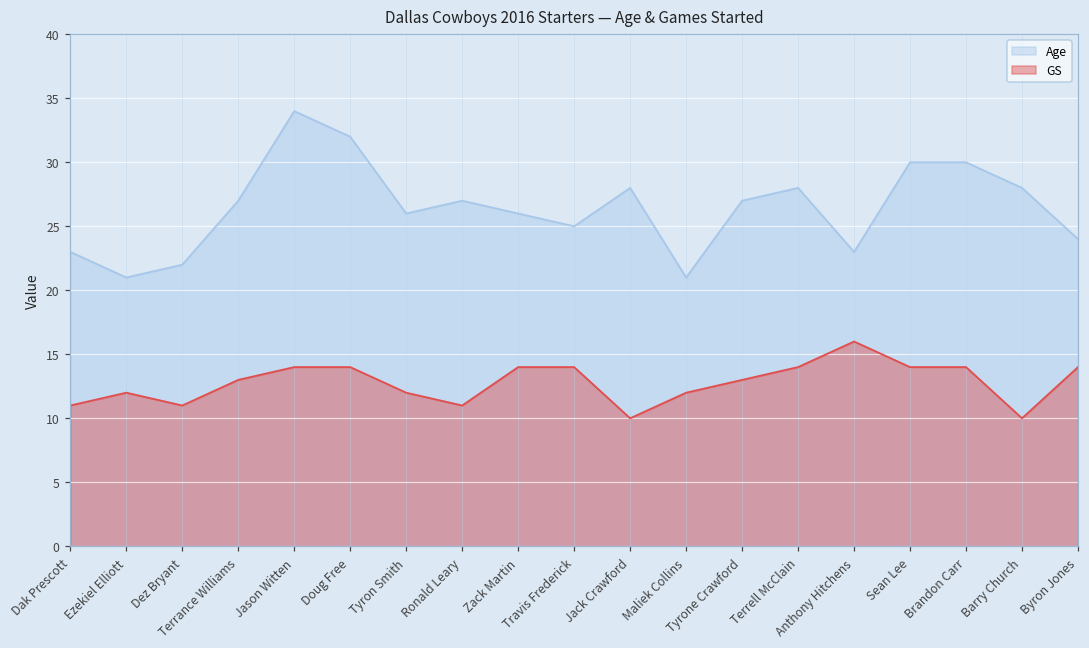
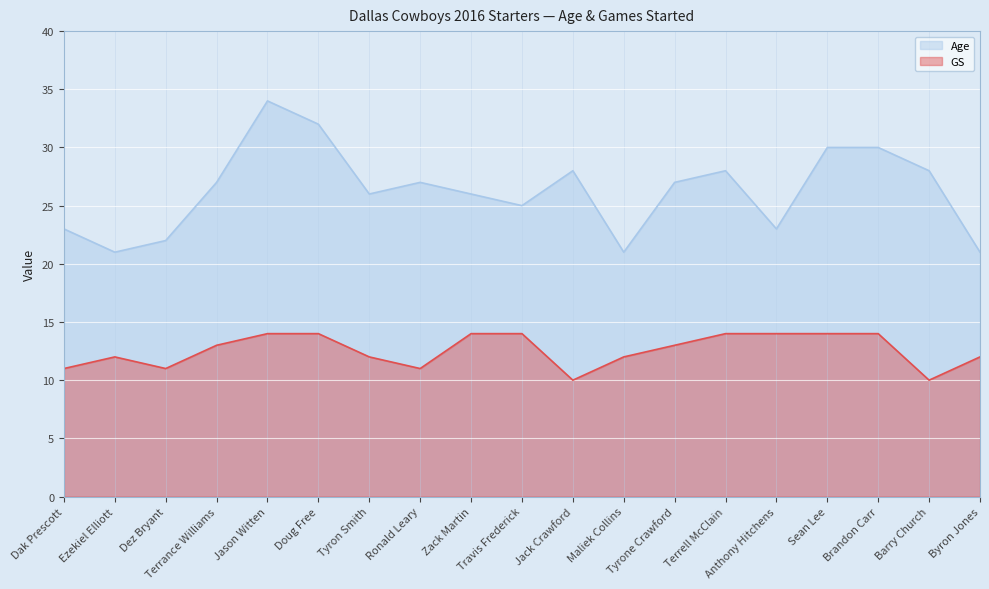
GS, Anthony Hitchens: 16 -> 14
Age, Byron Jones: 24 -> 21
GS, Byron Jones: 14 -> 12
